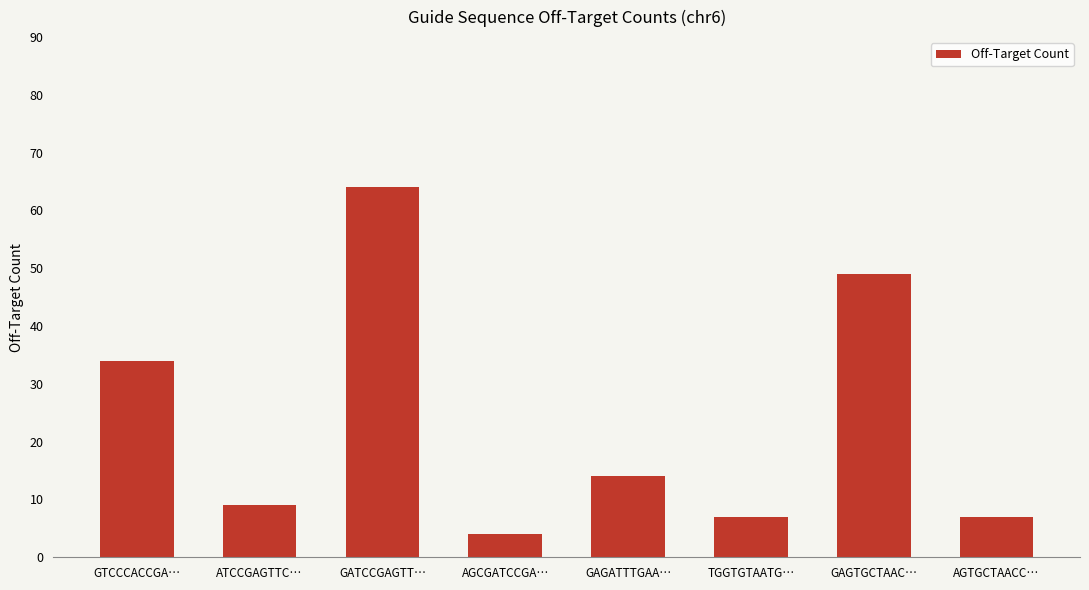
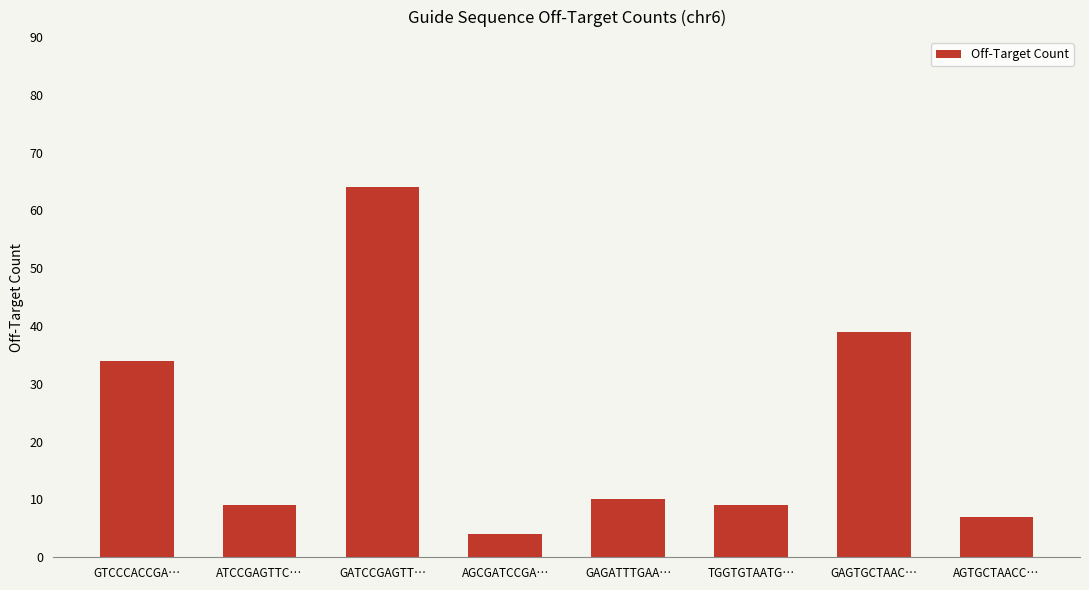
GAGATTTGAA…: 14 -> 10
TGGTGTAATG…: 7 -> 9
GAGTGCTAAC…: 49 -> 39
